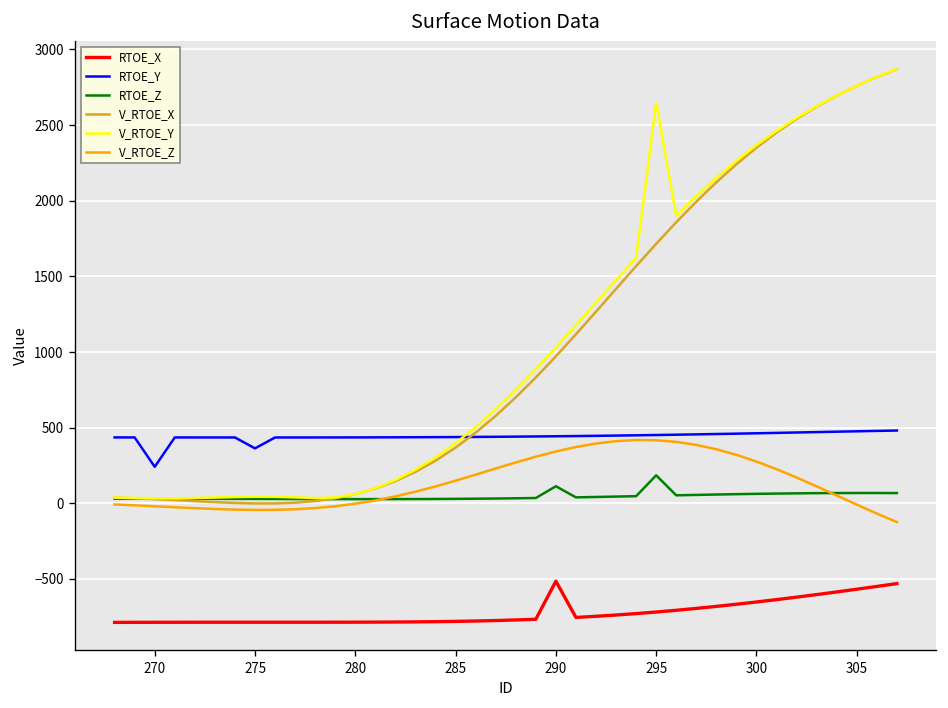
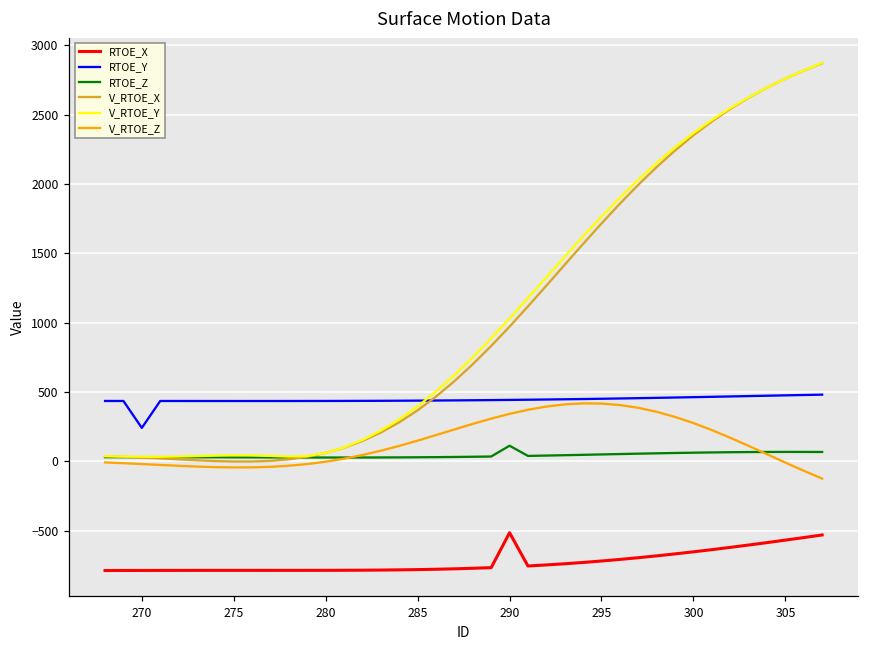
RTOE_Y, 275: 360 -> 440
RTOE_Z, 295: 190 -> 50
V_RTOE_Y, 295: 2650 -> 1770
